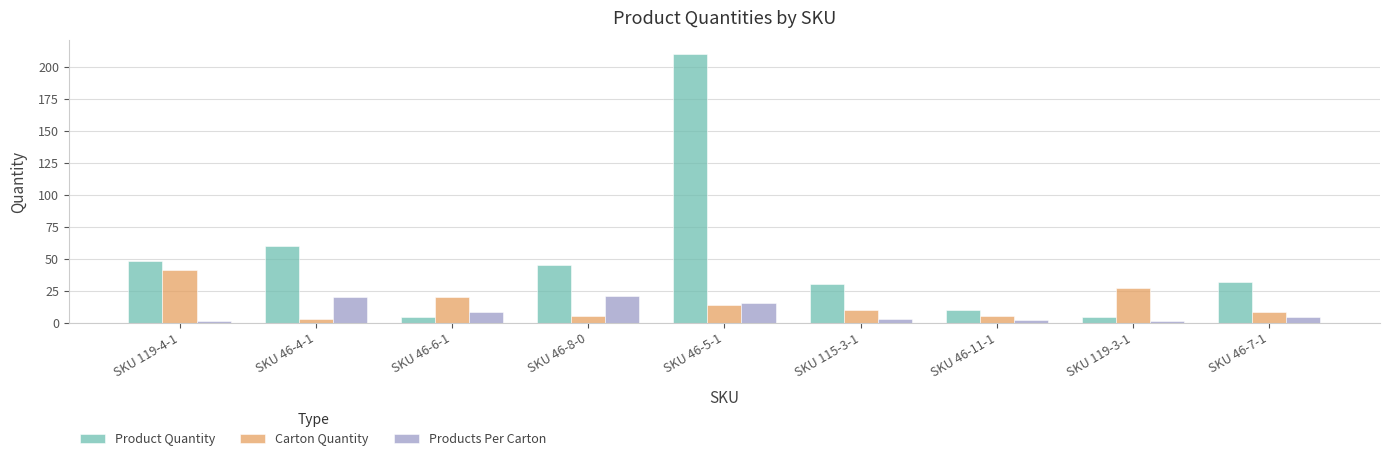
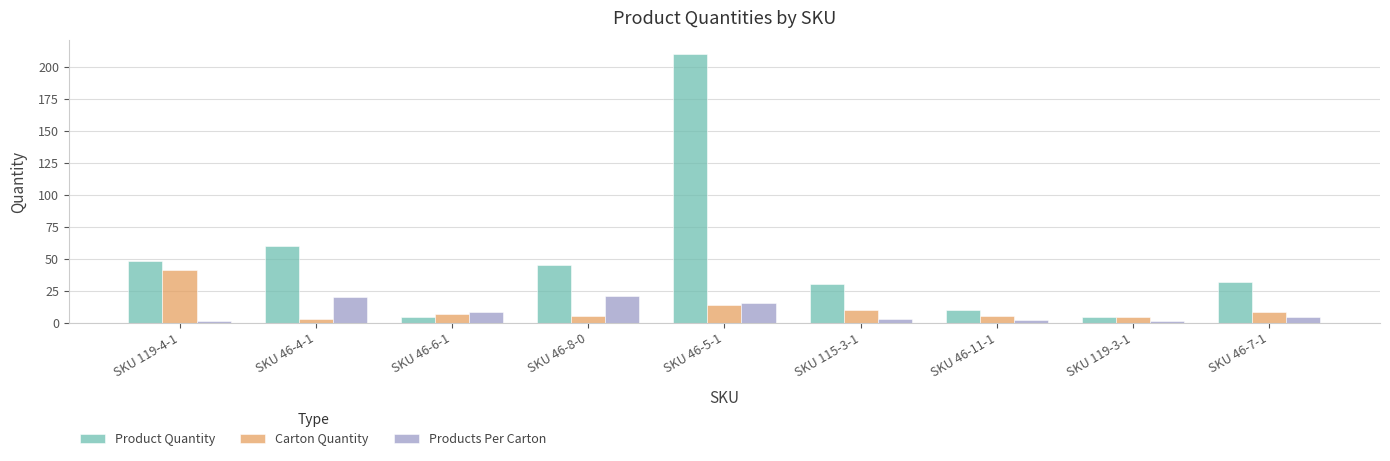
Carton Quantity, SKU 46-6-1: 20 -> 7
Carton Quantity, SKU 119-3-1: 27 -> 4
